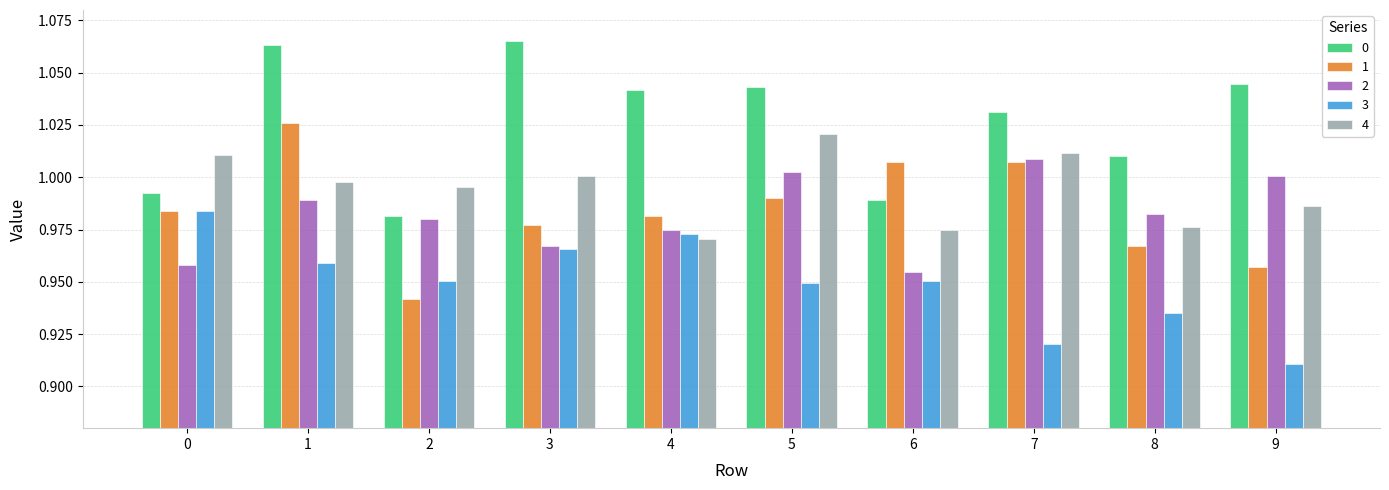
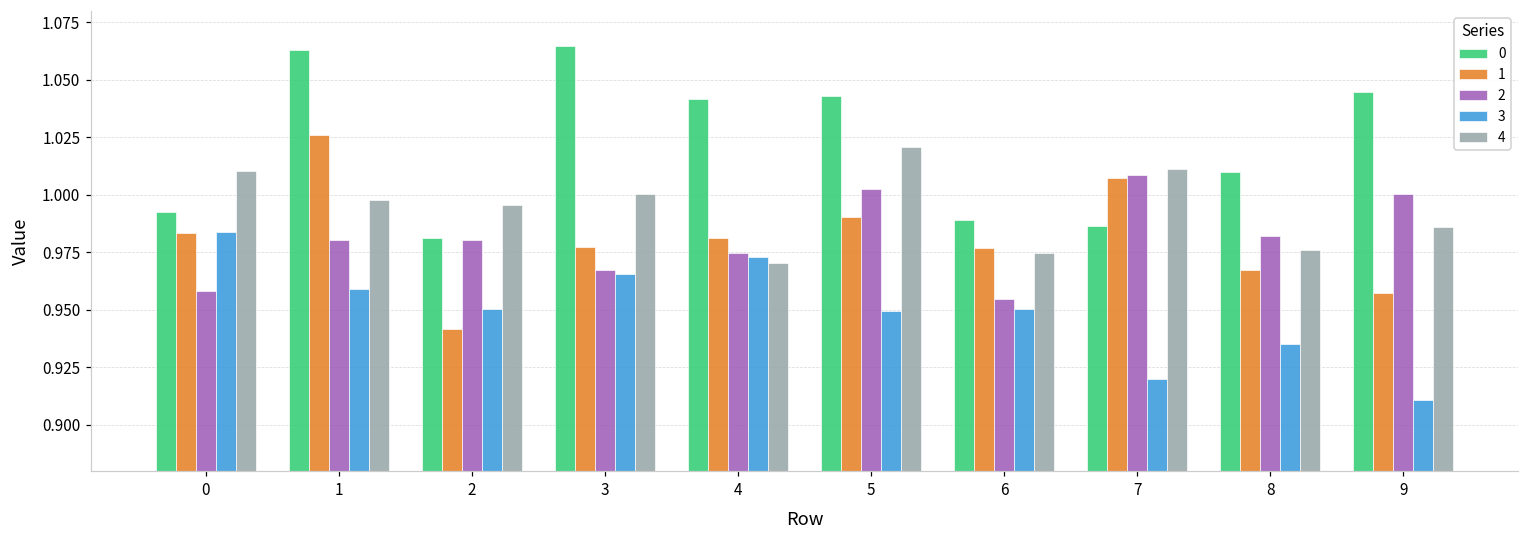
2, 1: 0.989 -> 0.980
1, 6: 1.007 -> 0.977
0, 7: 1.031 -> 0.986
